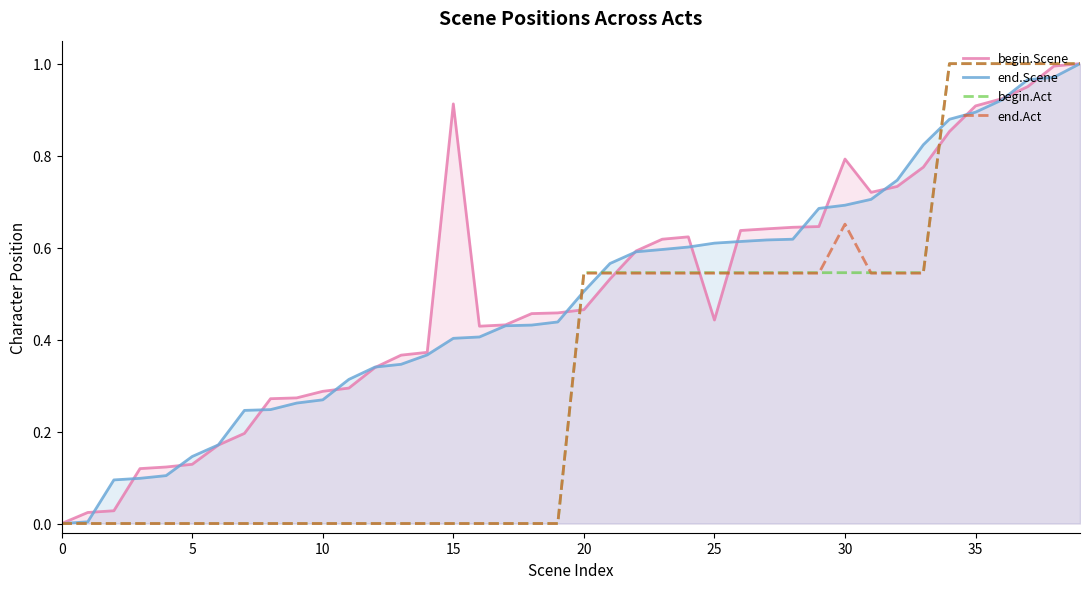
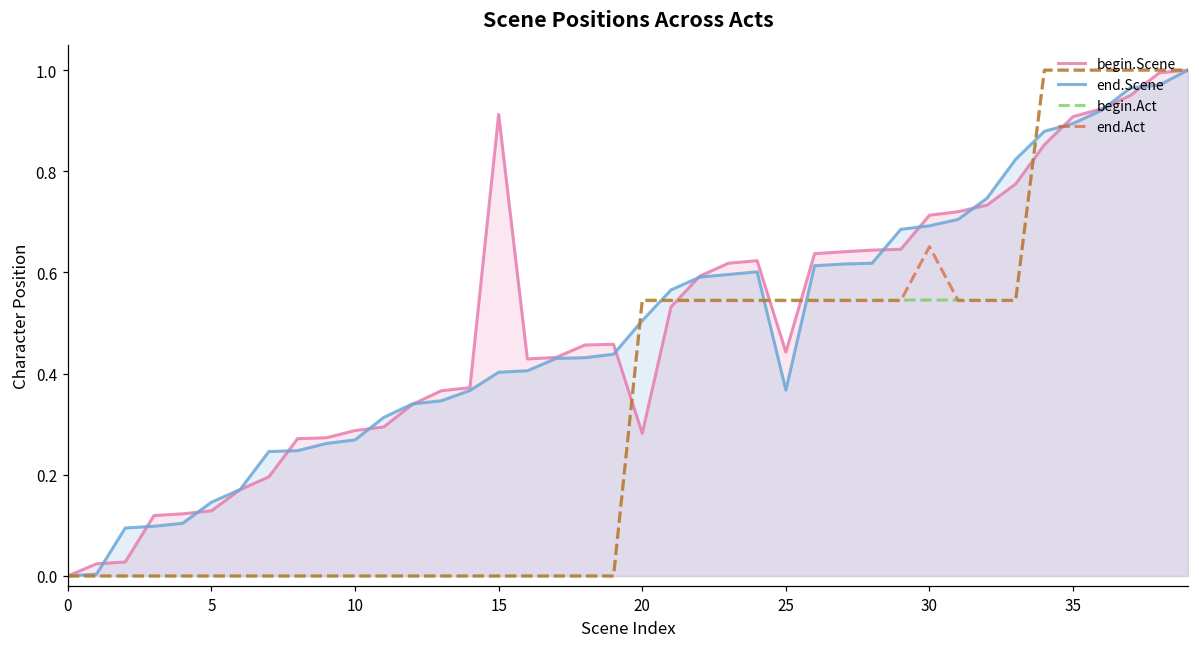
begin.Scene, 20: 0.46 -> 0.28
end.Scene, 25: 0.61 -> 0.37
begin.Scene, 30: 0.79 -> 0.71
